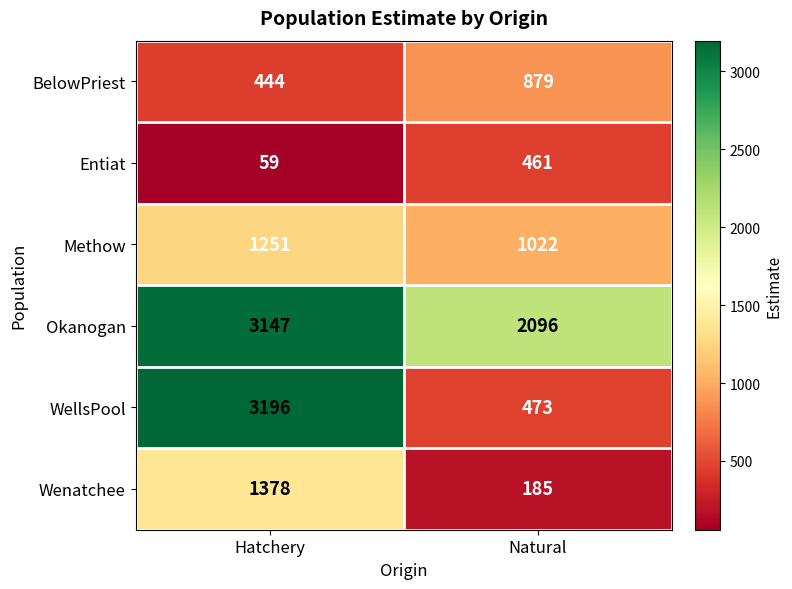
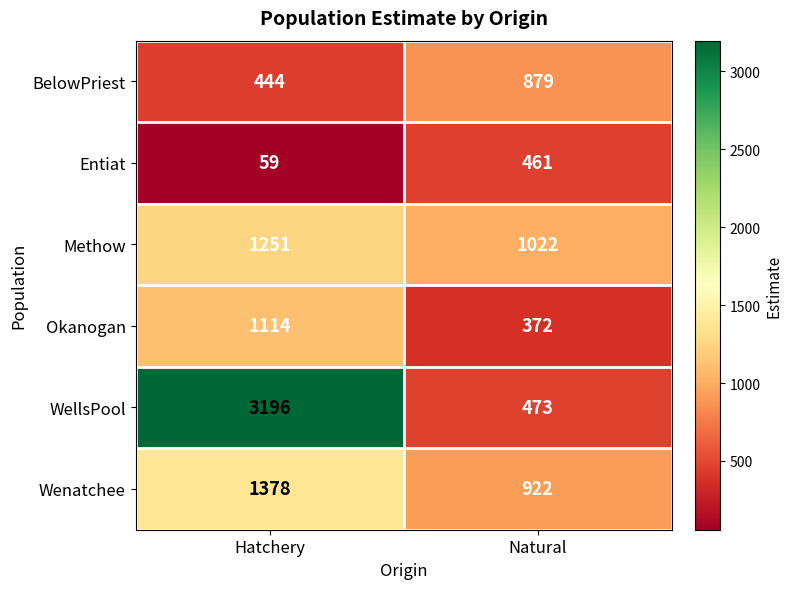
Okanogan, Hatchery: 3147 -> 1114
Okanogan, Natural: 2096 -> 372
Wenatchee, Natural: 185 -> 922
